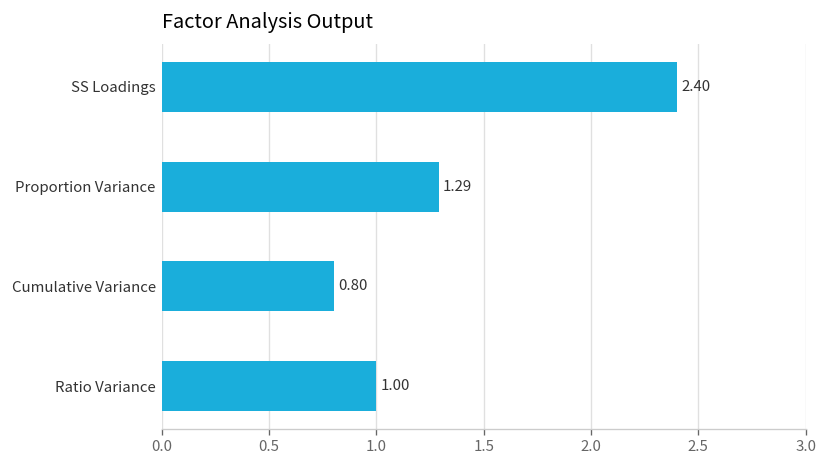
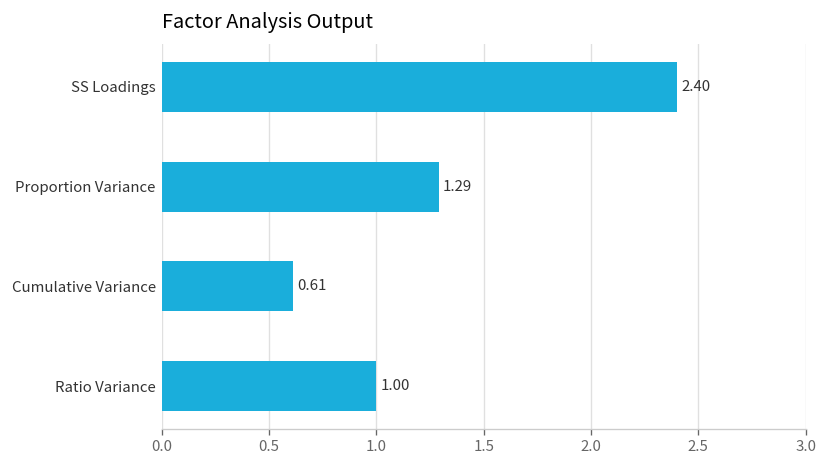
Cumulative Variance: 0.80 -> 0.61
